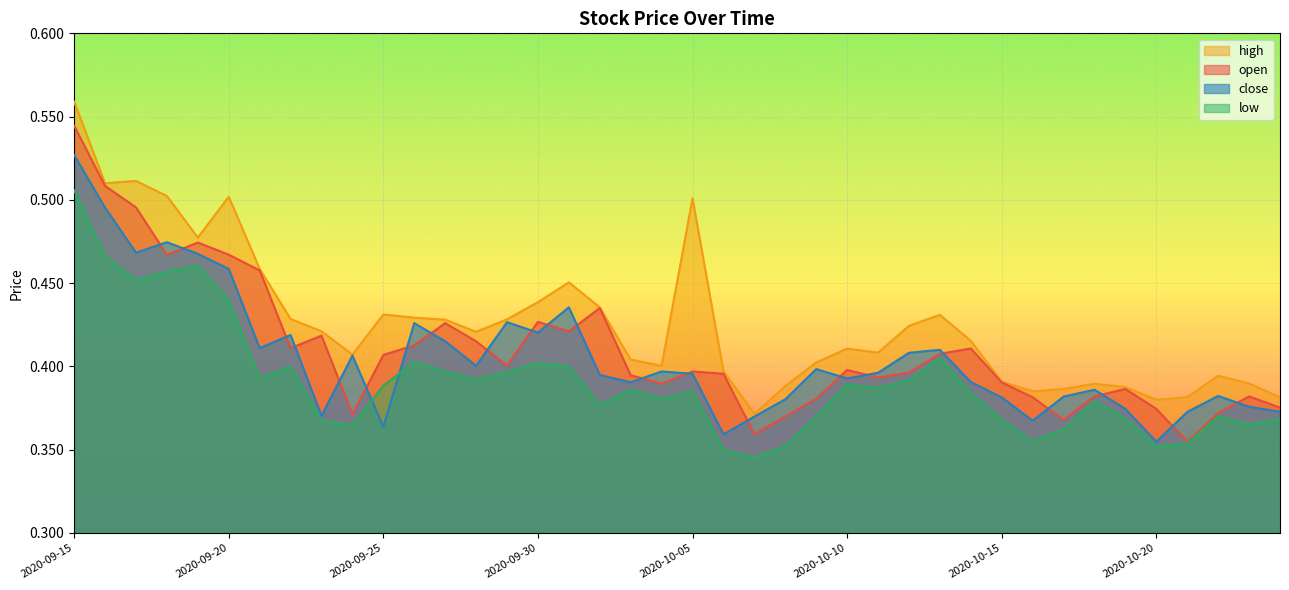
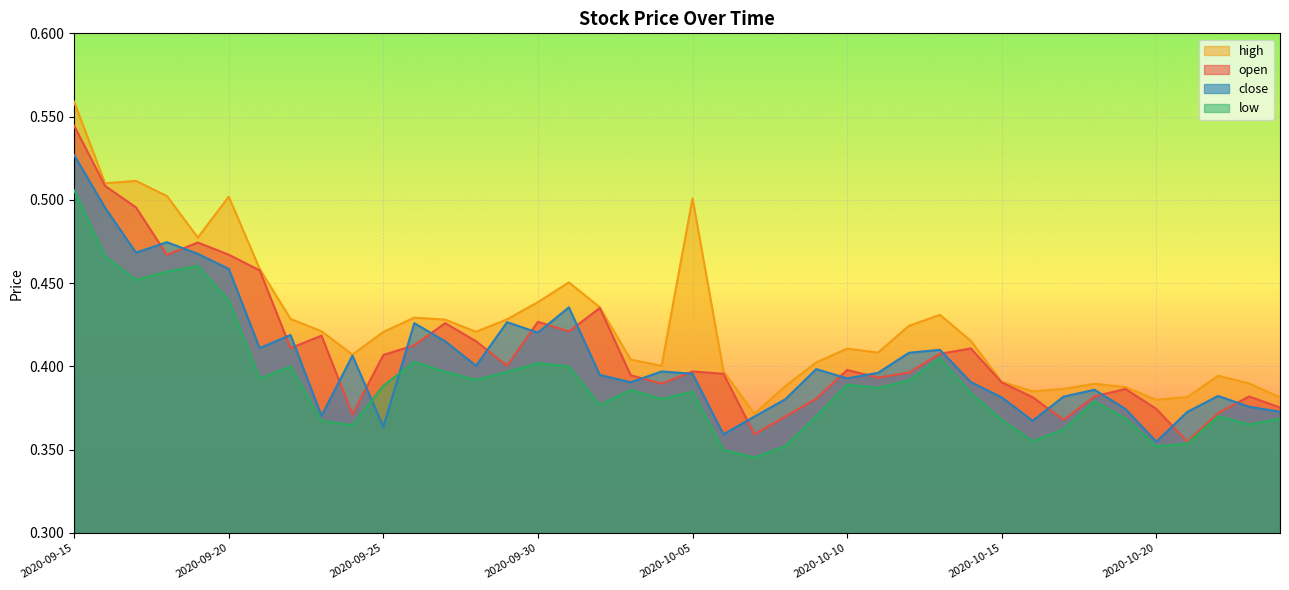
high, 2020-09-25: 0.431 -> 0.421
